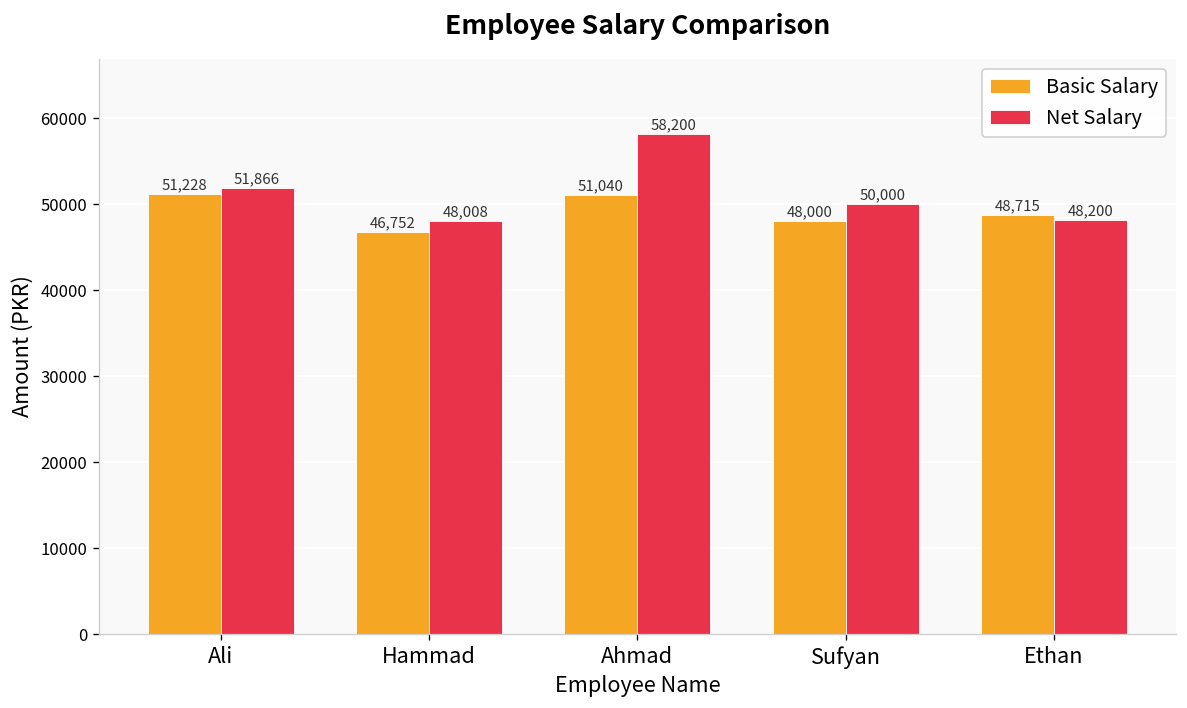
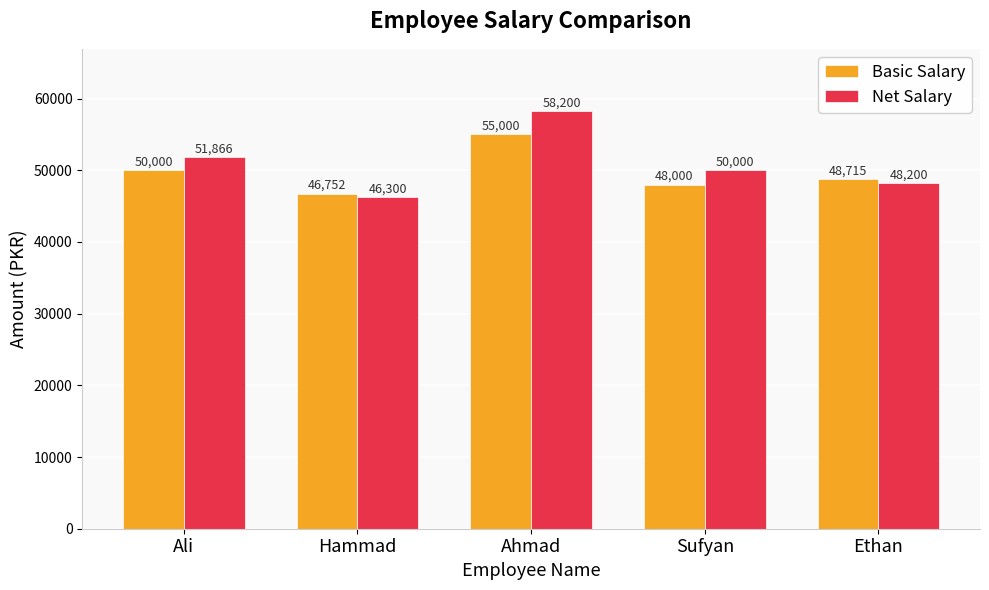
Basic Salary, Ali: 51,228 -> 50,000
Net Salary, Hammad: 48,008 -> 46,300
Basic Salary, Ahmad: 51,040 -> 55,000
